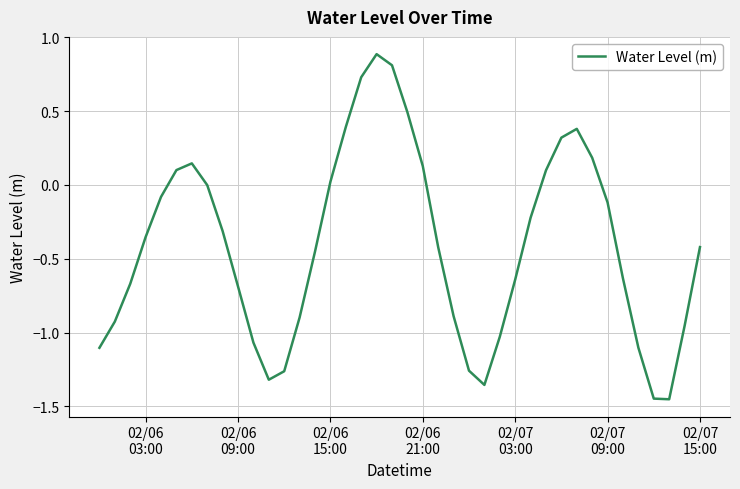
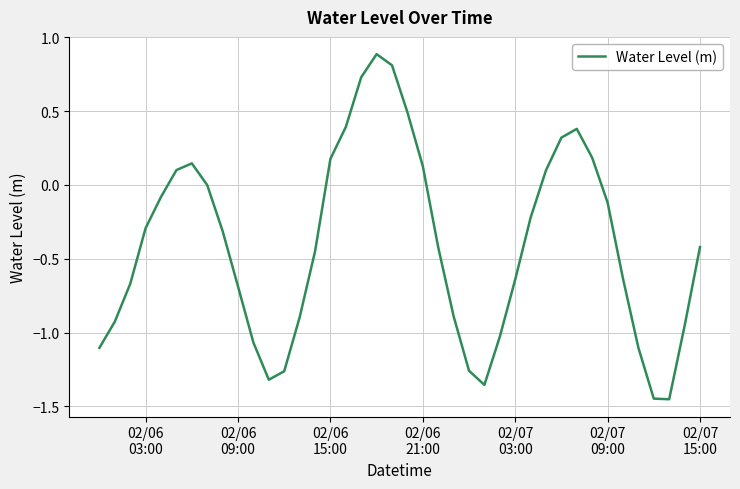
02/06 03:00: -0.35 -> -0.29
02/06 15:00: 0.02 -> 0.18
